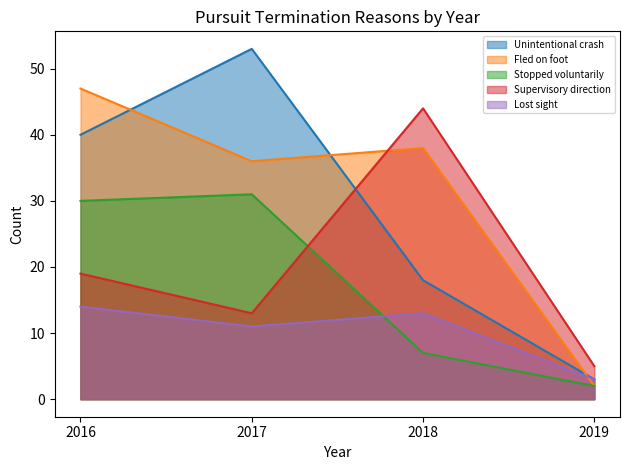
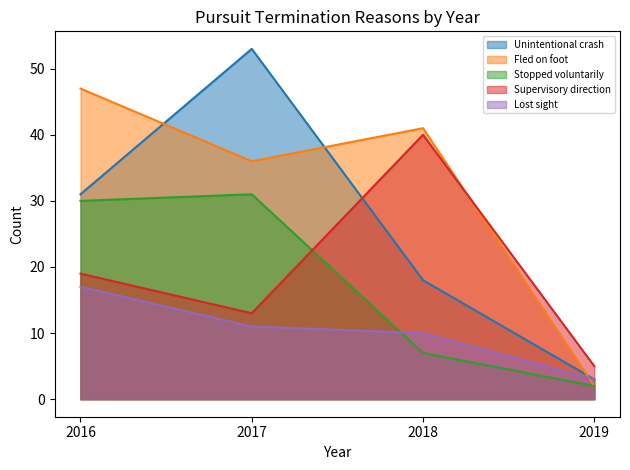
Unintentional crash, 2016: 40 -> 31
Lost sight, 2016: 14 -> 17
Fled on foot, 2018: 38 -> 41
Supervisory direction, 2018: 44 -> 40
Lost sight, 2018: 13 -> 10
